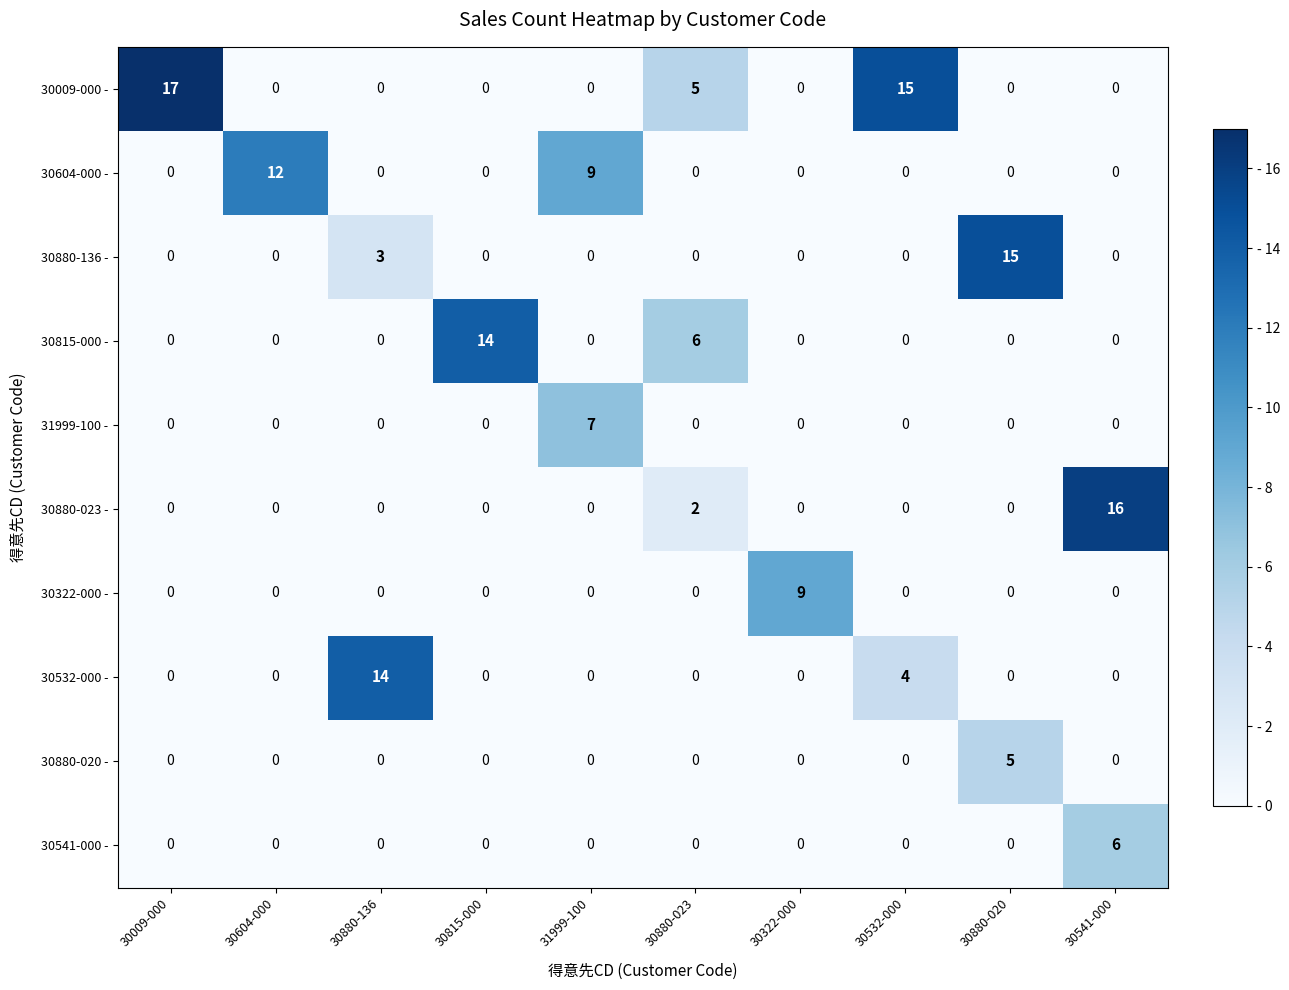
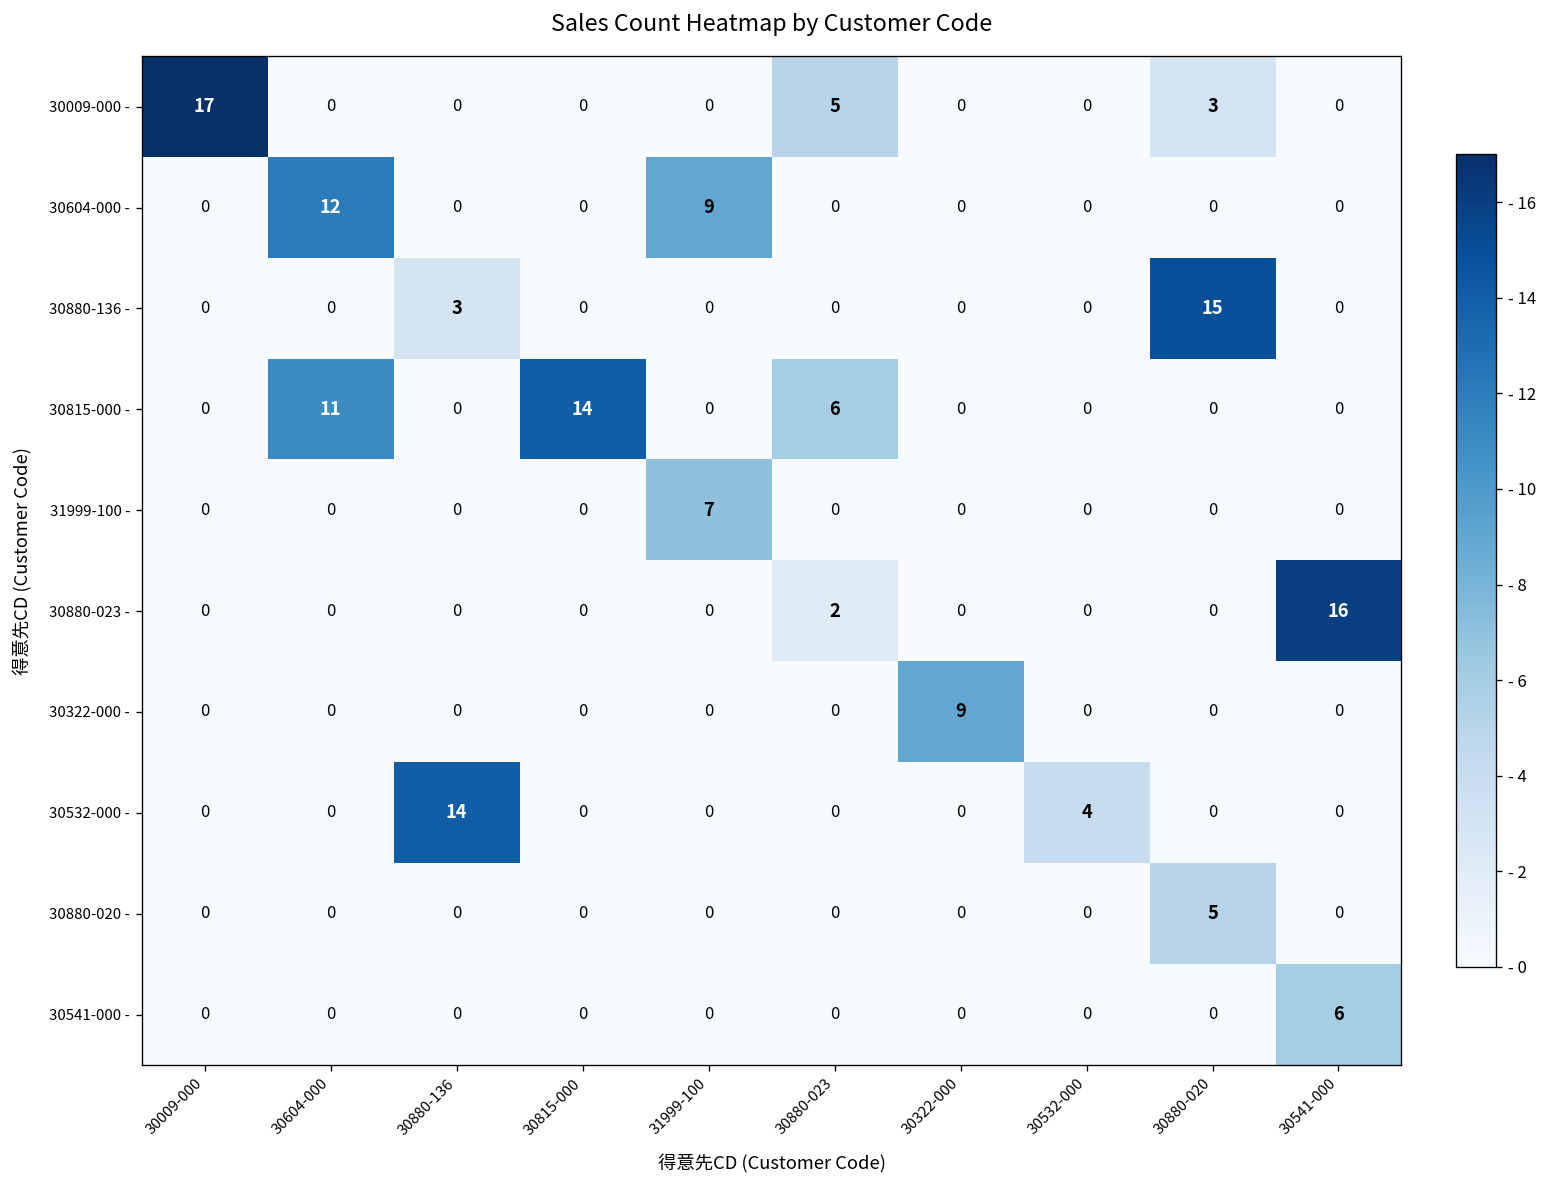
30009-000 -, 30532-000: 15 -> 0
30009-000 -, 30880-020: 0 -> 3
30815-000 -, 30604-000: 0 -> 11
